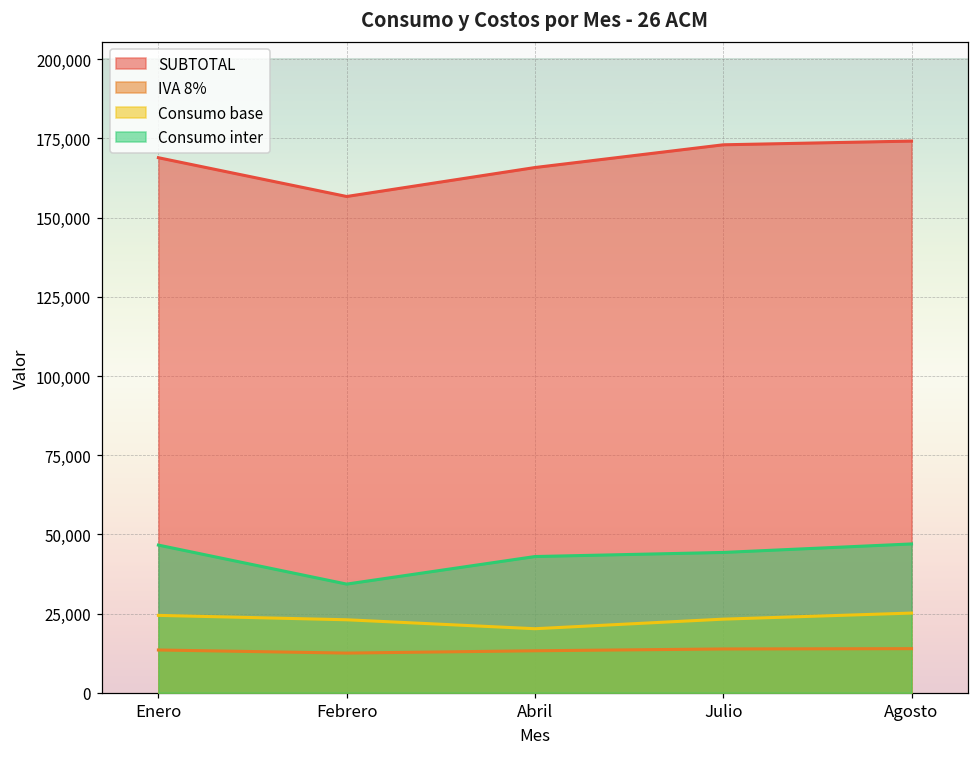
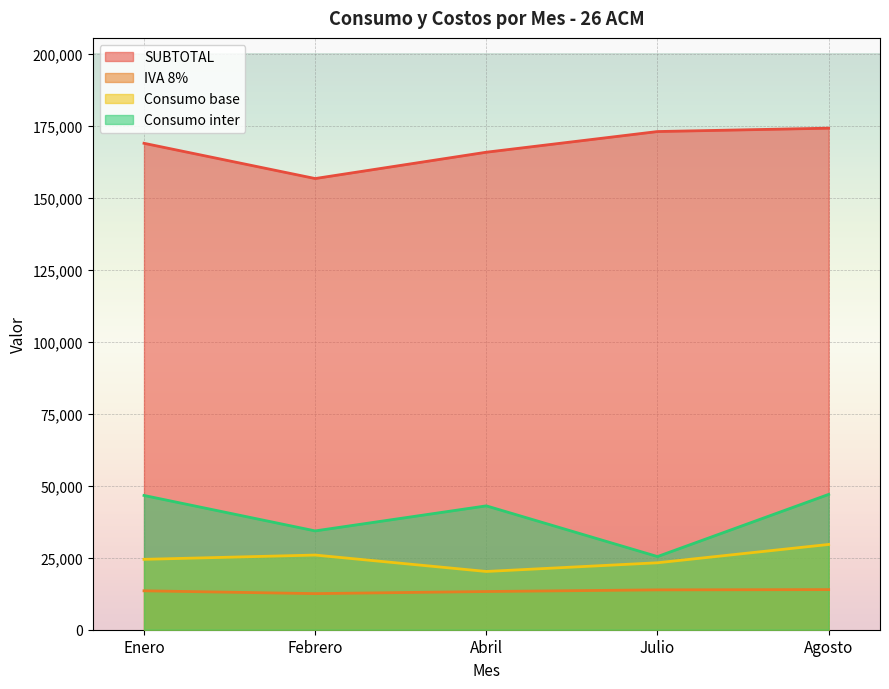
Consumo base, Febrero: 23,000 -> 26,000
Consumo inter, Julio: 44,000 -> 25,000
Consumo base, Agosto: 25,000 -> 30,000
